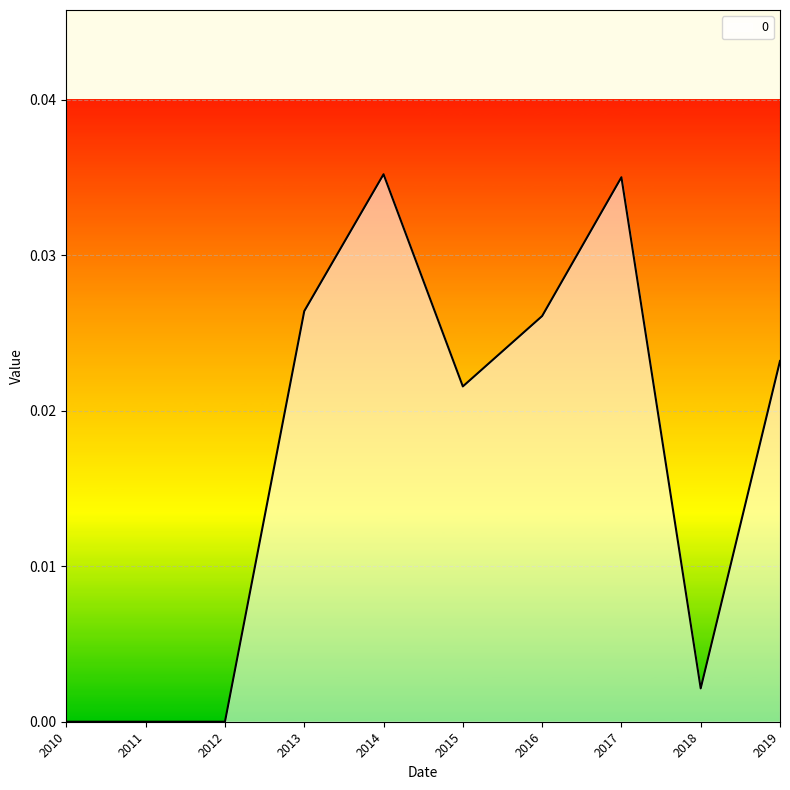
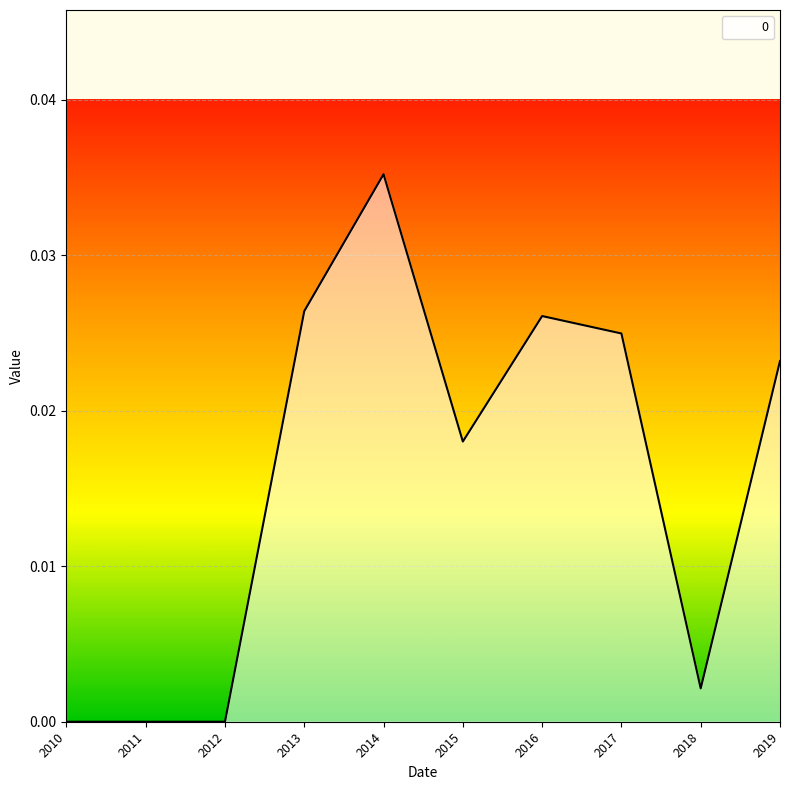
2015: 0.0216 -> 0.0180
2017: 0.0350 -> 0.0250
